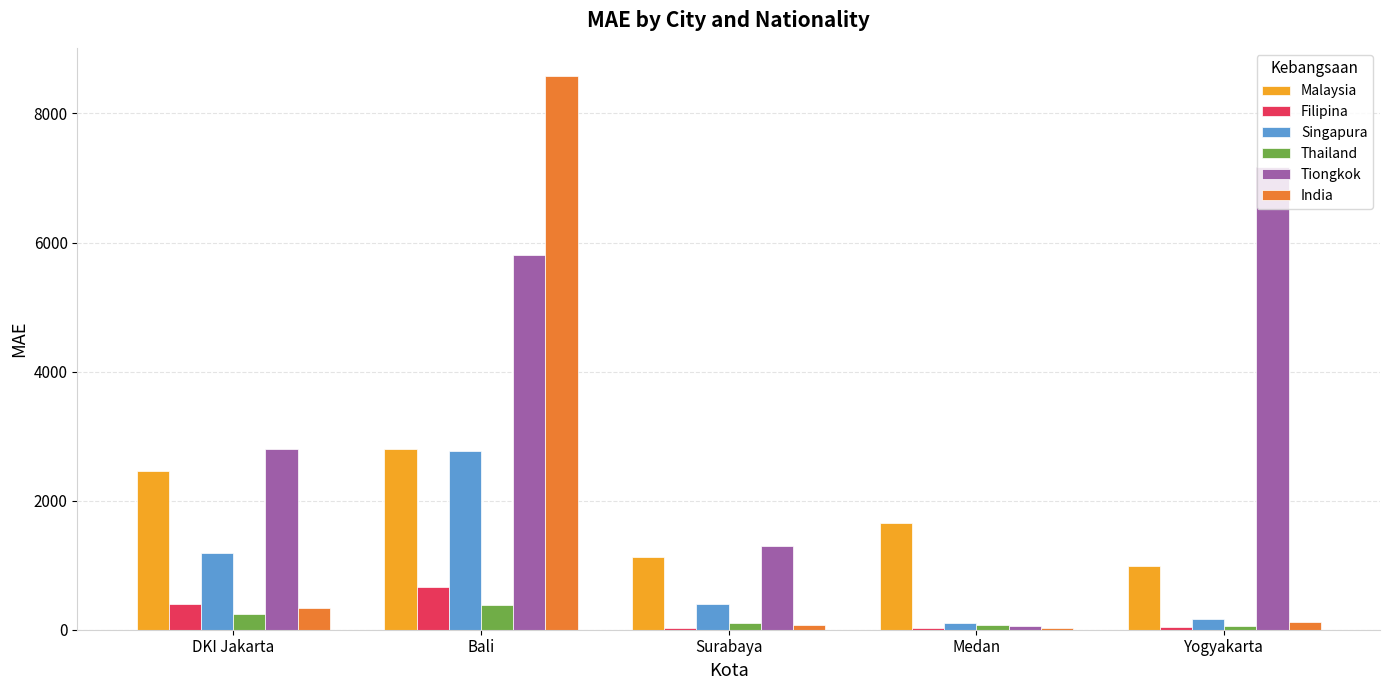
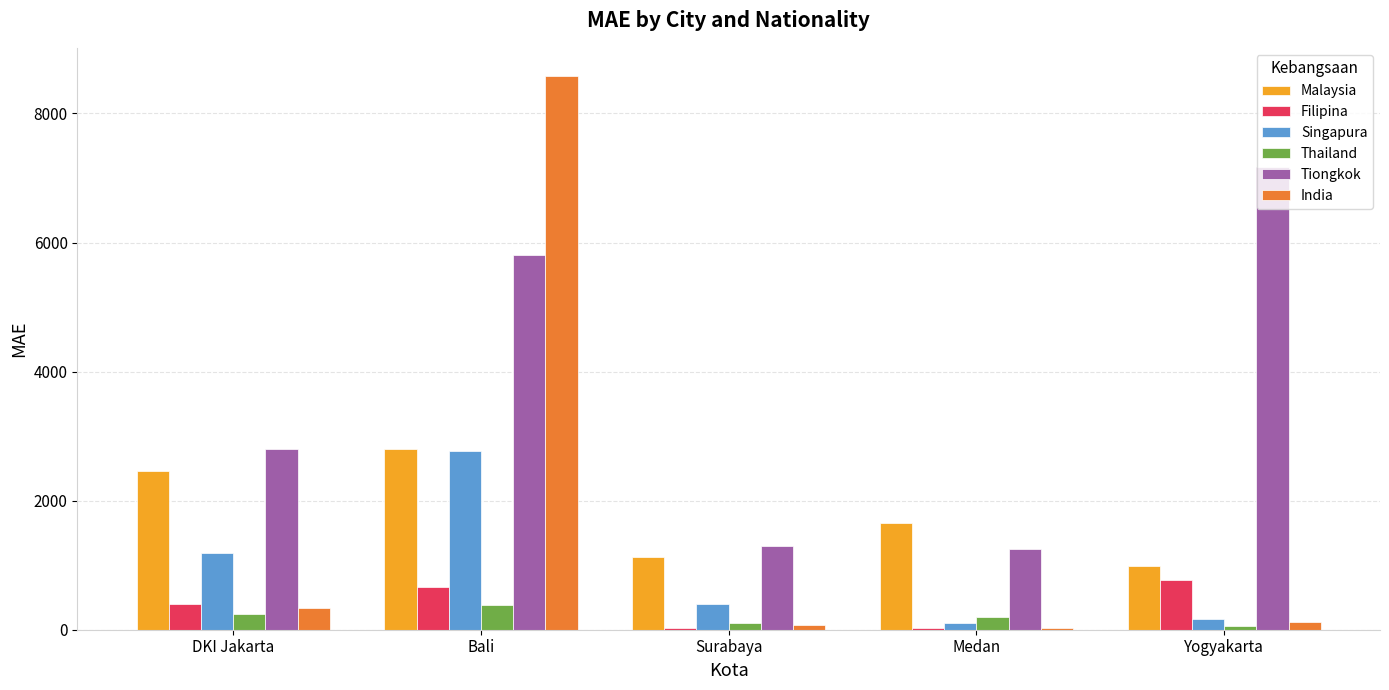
Thailand, Medan: 100 -> 200
Tiongkok, Medan: 100 -> 1200
Filipina, Yogyakarta: 0 -> 800
